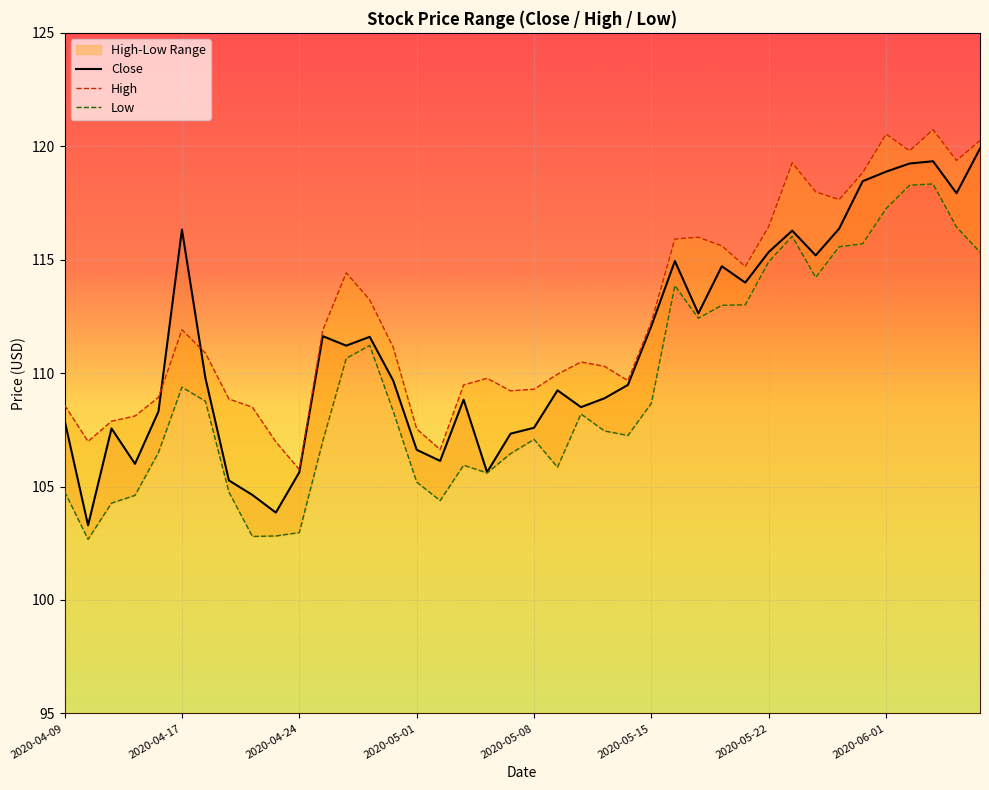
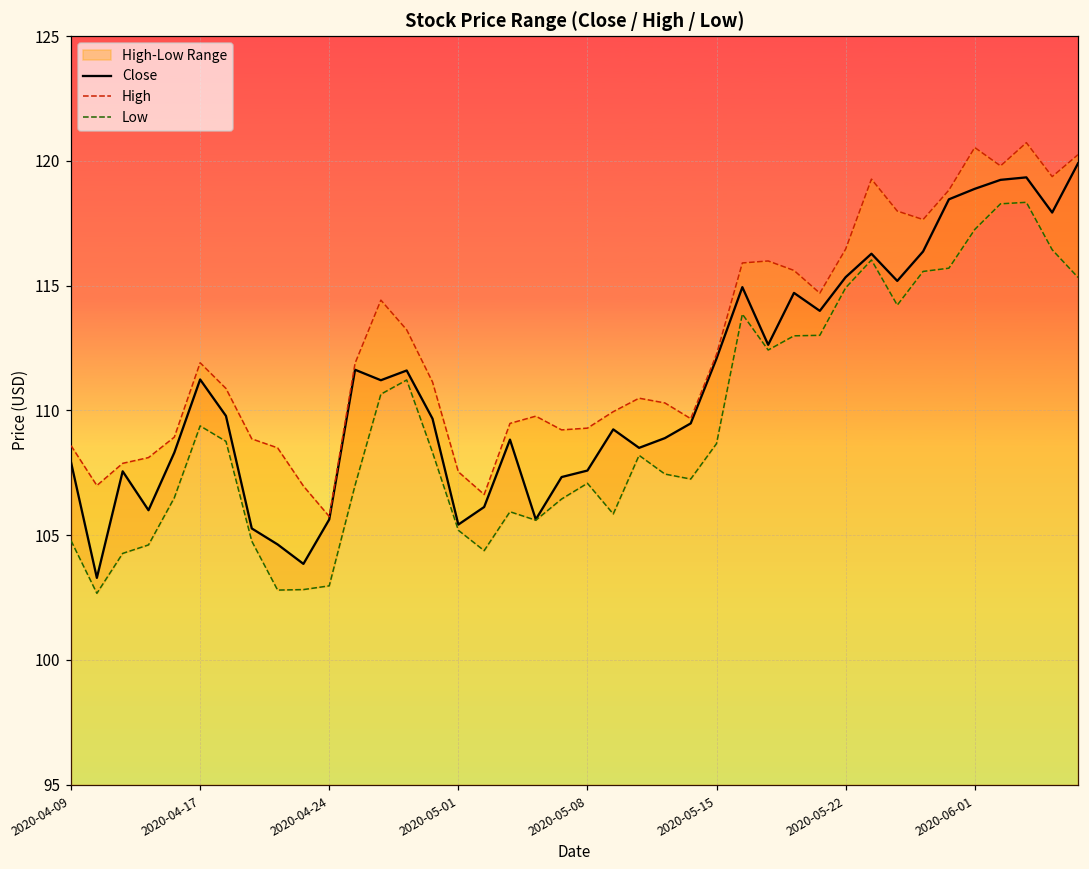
Close, 2020-04-17: 116.3 -> 111.2
Close, 2020-05-01: 106.6 -> 105.4
